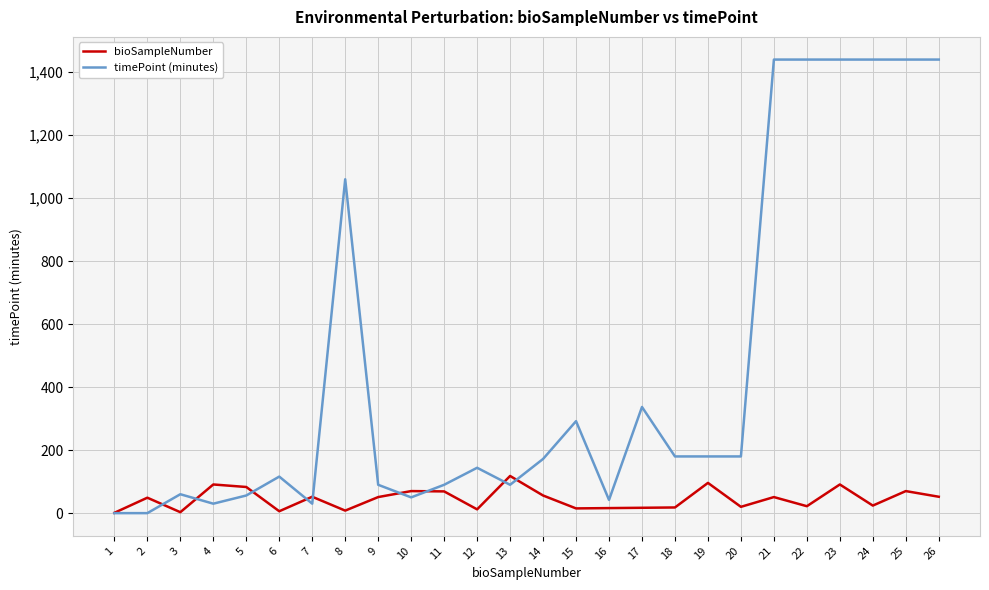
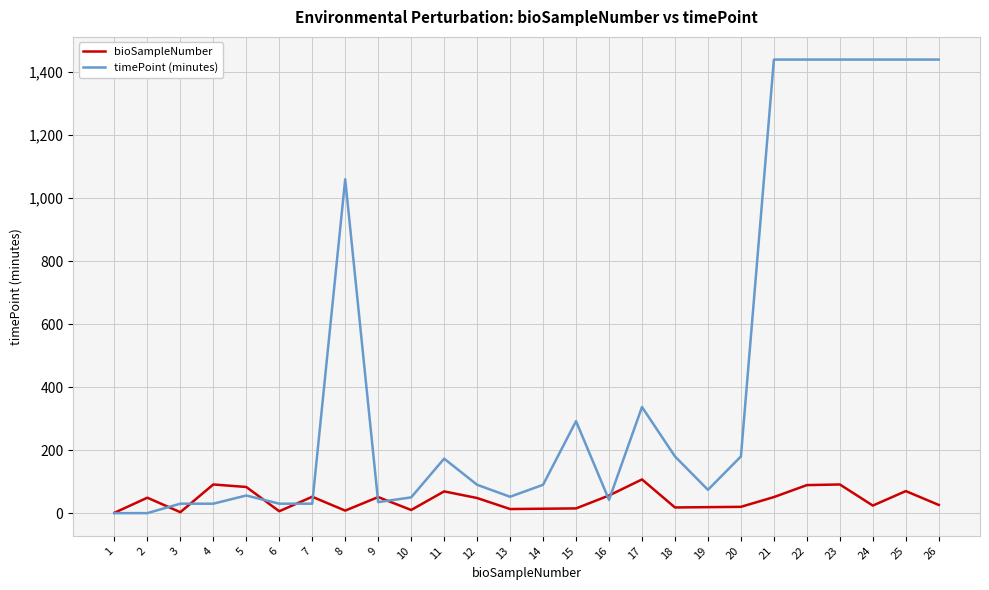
timePoint (minutes), 3: 60 -> 30
timePoint (minutes), 6: 120 -> 30
timePoint (minutes), 9: 90 -> 40
bioSampleNumber, 10: 70 -> 10
timePoint (minutes), 11: 90 -> 170
bioSampleNumber, 12: 10 -> 50
timePoint (minutes), 12: 140 -> 90
bioSampleNumber, 13: 120 -> 10
timePoint (minutes), 13: 90 -> 50
bioSampleNumber, 14: 60 -> 10
timePoint (minutes), 14: 170 -> 90
bioSampleNumber, 16: 20 -> 60
bioSampleNumber, 17: 20 -> 110
bioSampleNumber, 19: 100 -> 20
timePoint (minutes), 19: 180 -> 70
bioSampleNumber, 22: 20 -> 90
bioSampleNumber, 26: 50 -> 30
